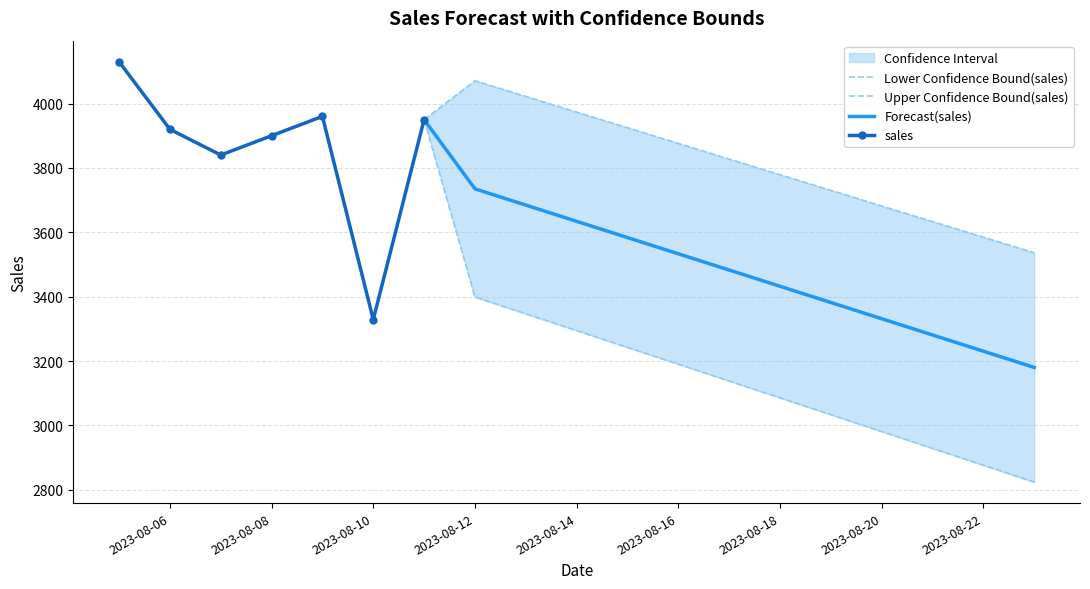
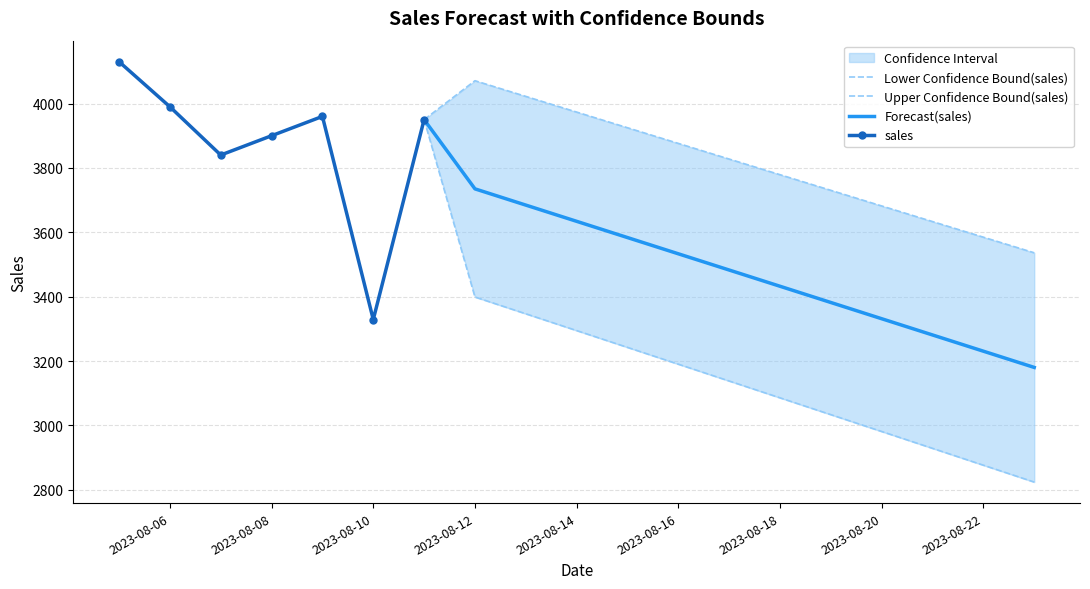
sales, 2023-08-06: 3920 -> 3990
